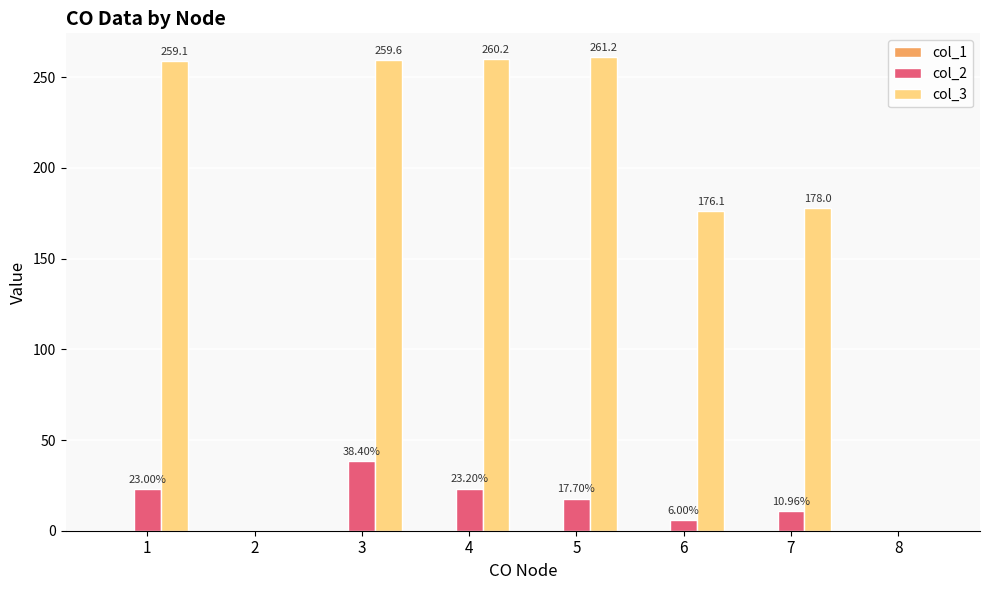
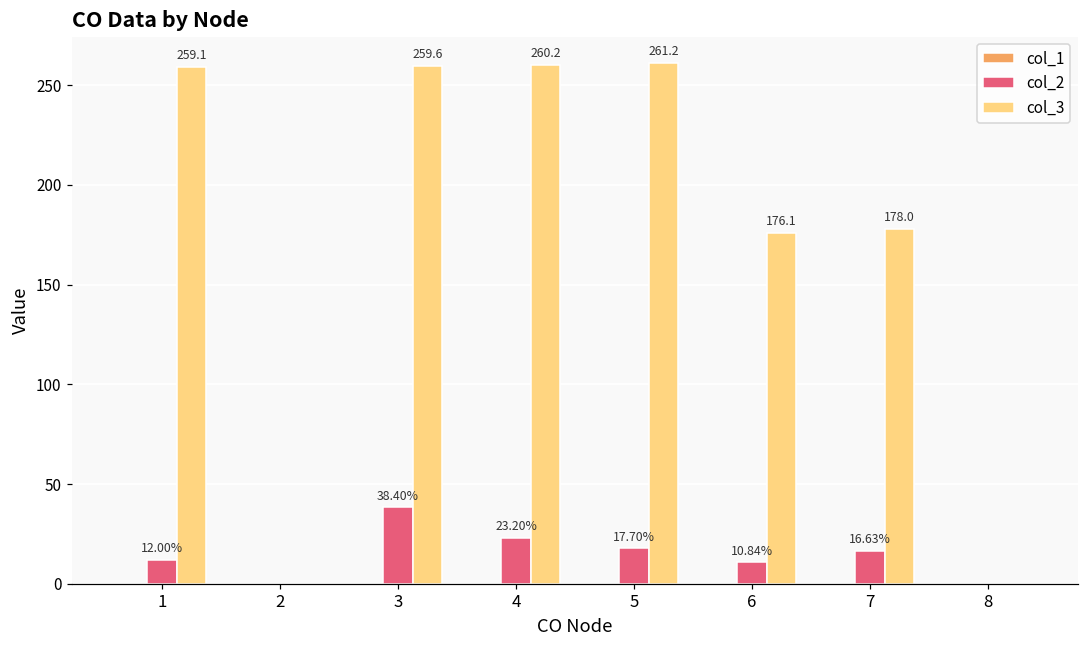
col_2, 1: 23.00% -> 12.00%
col_2, 6: 6.00% -> 10.84%
col_2, 7: 10.96% -> 16.63%
